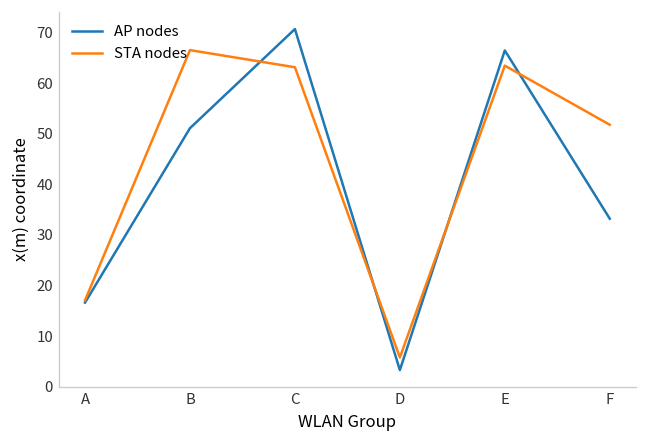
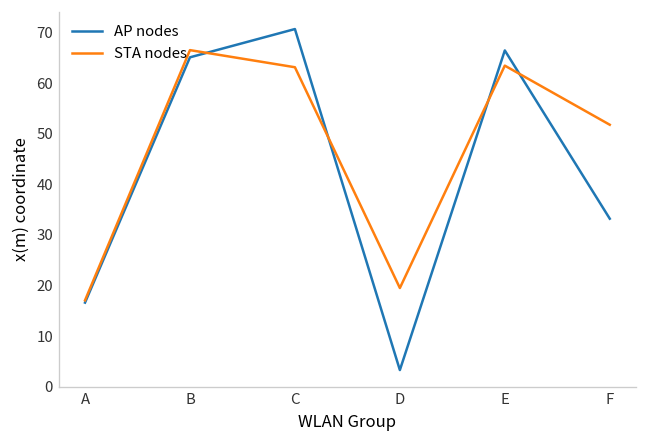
AP nodes, B: 51 -> 65
STA nodes, D: 6 -> 20
